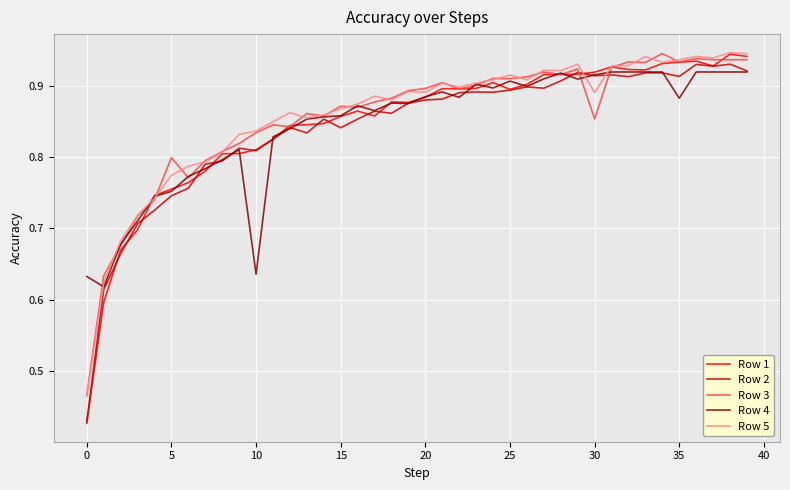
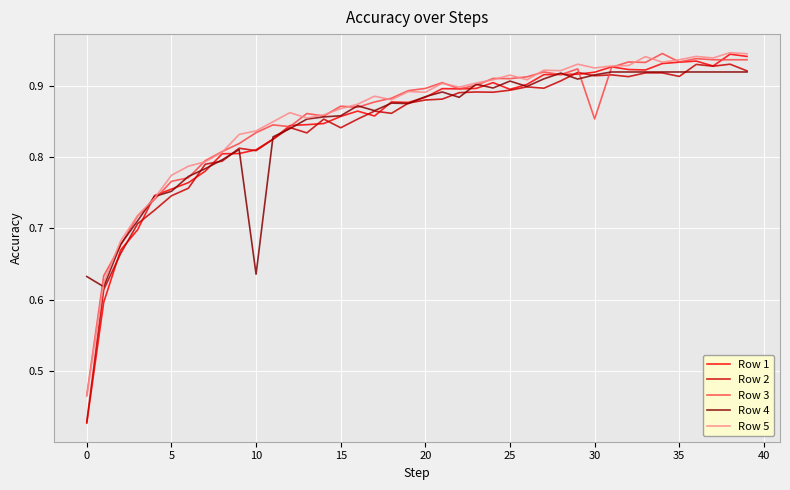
Row 3, 5: 0.80 -> 0.77
Row 5, 30: 0.89 -> 0.93
Row 4, 35: 0.88 -> 0.92
